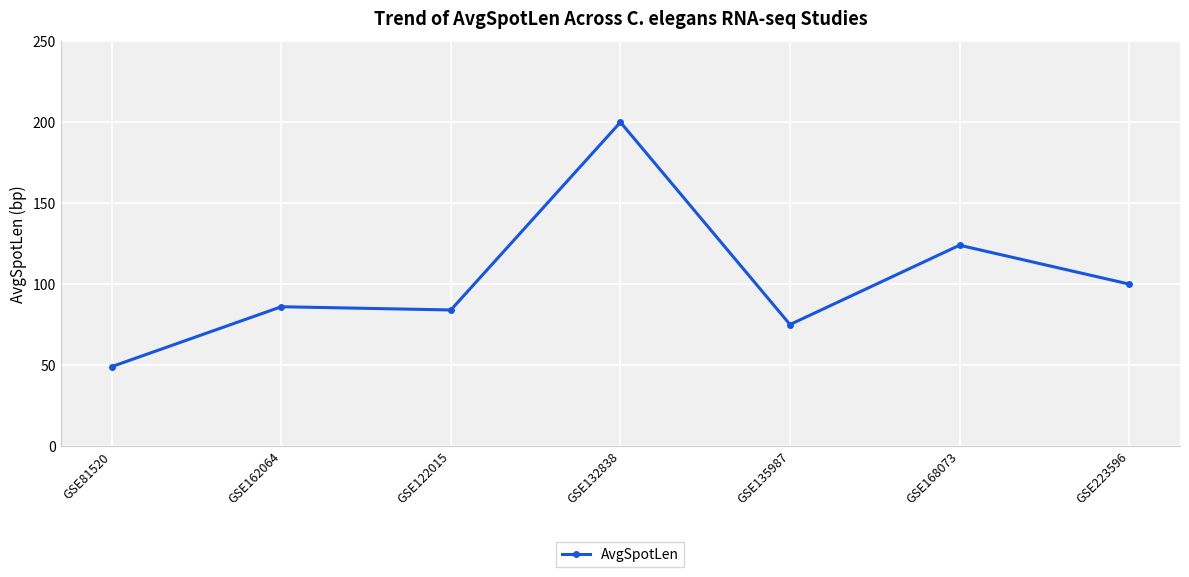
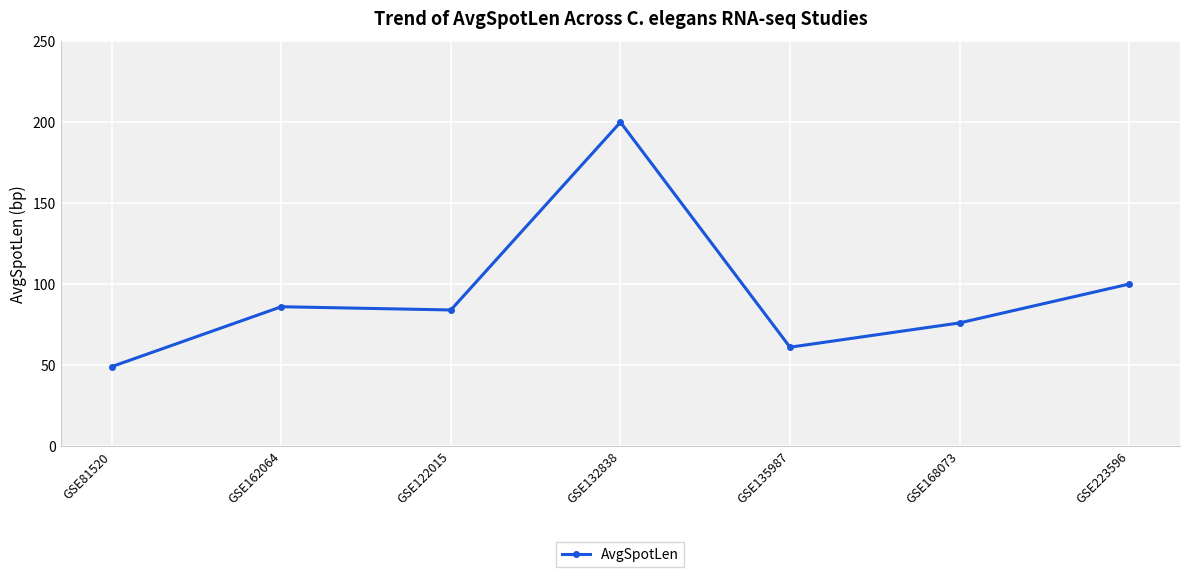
GSE135987: 75 -> 61
GSE168073: 124 -> 76
